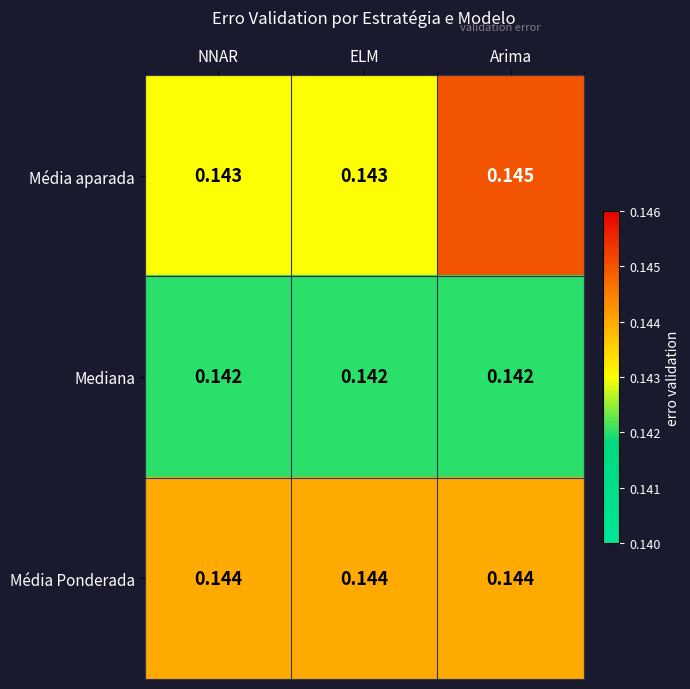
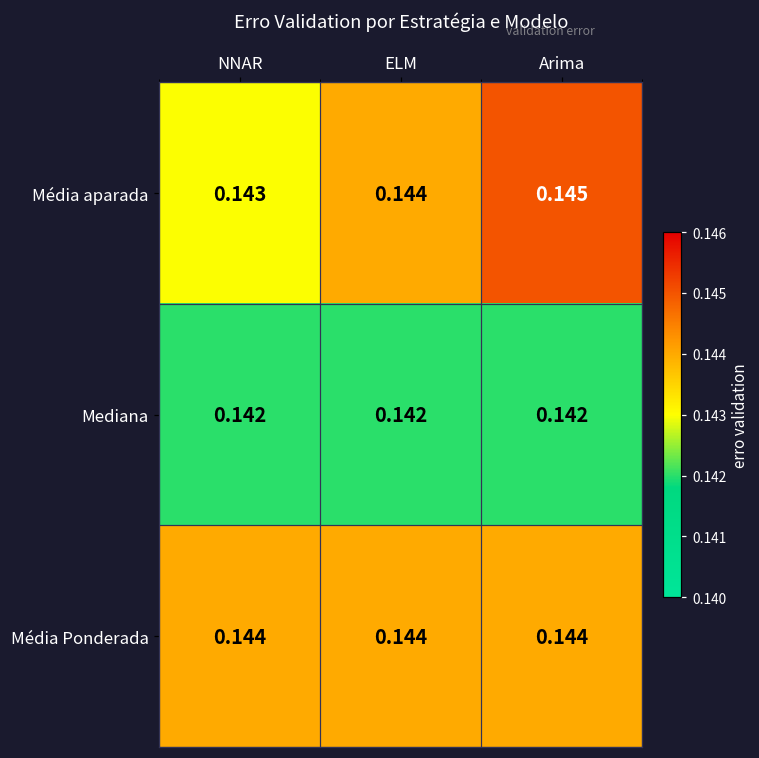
Média aparada, ELM: 0.143 -> 0.144
